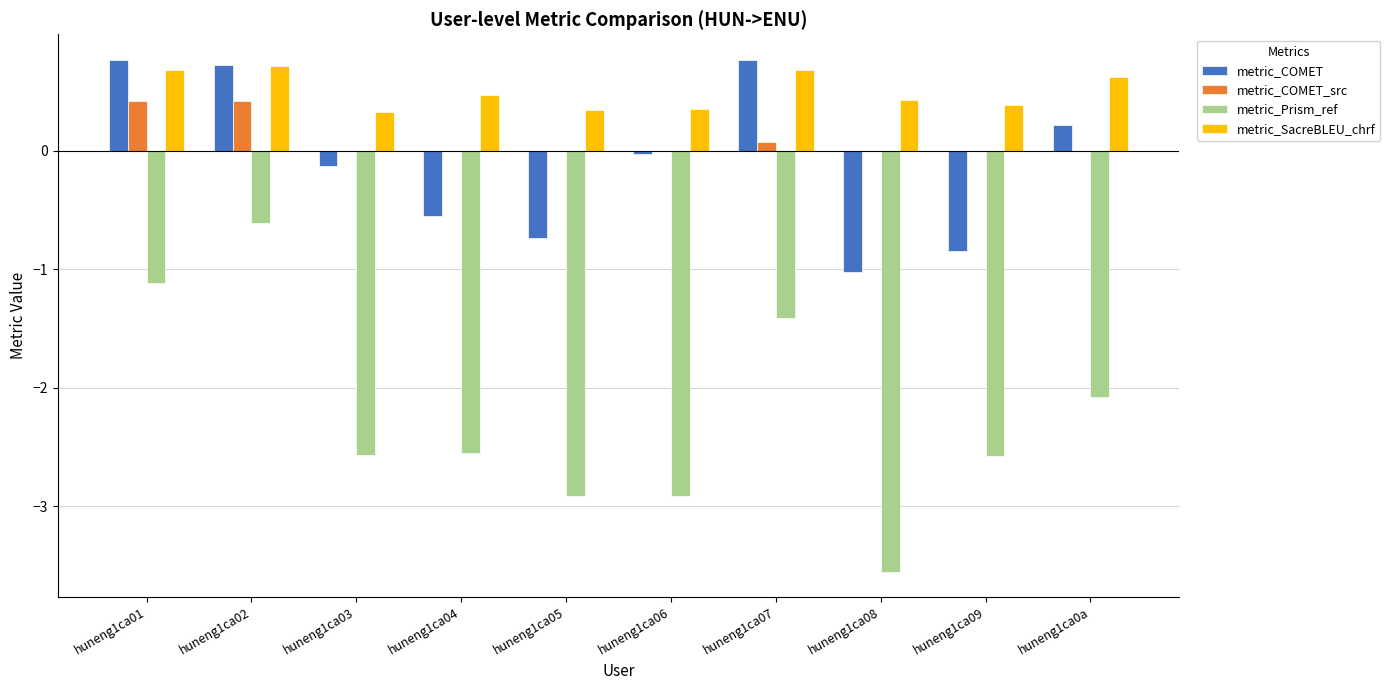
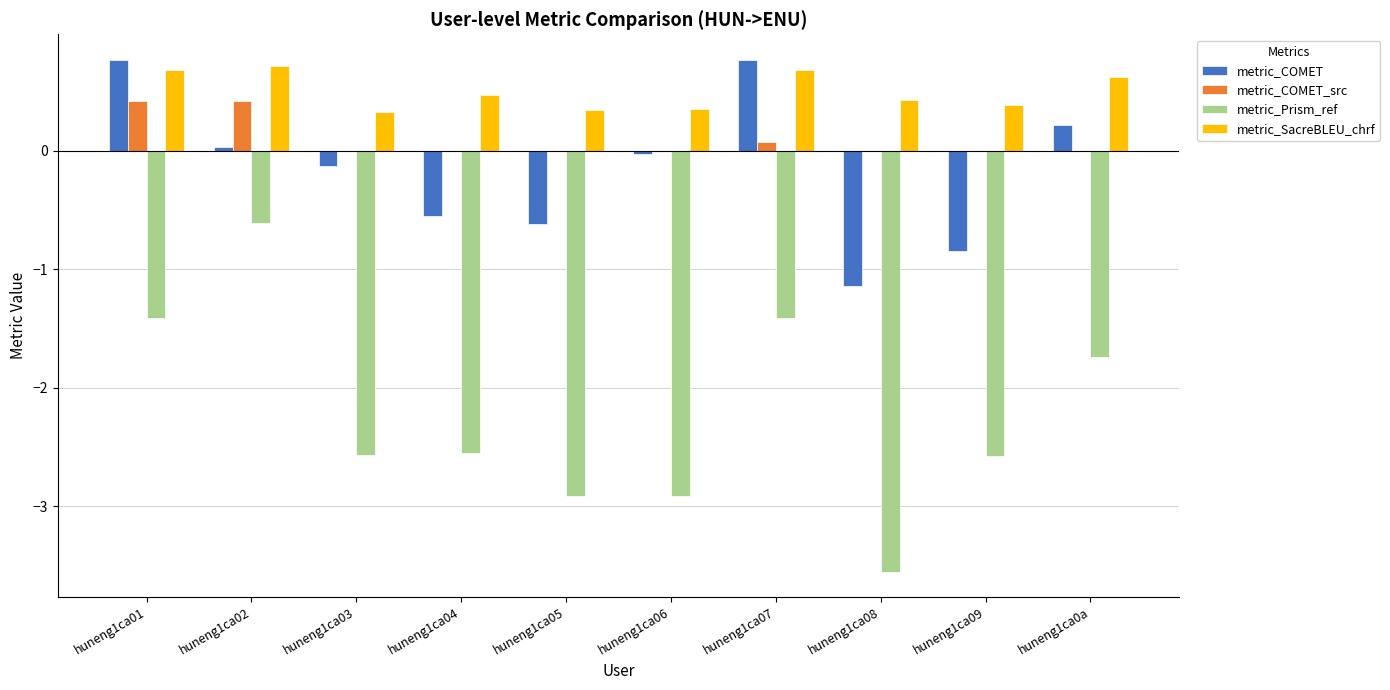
metric_Prism_ref, huneng1ca01: -1.12 -> -1.41
metric_COMET, huneng1ca02: 0.72 -> 0.03
metric_COMET, huneng1ca05: -0.73 -> -0.62
metric_COMET, huneng1ca08: -1.02 -> -1.14
metric_Prism_ref, huneng1ca0a: -2.07 -> -1.74
